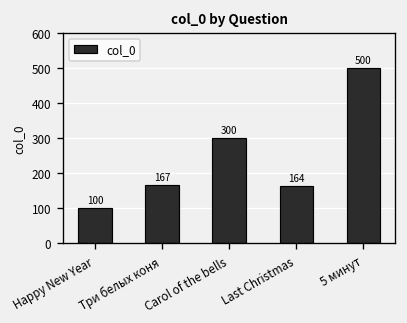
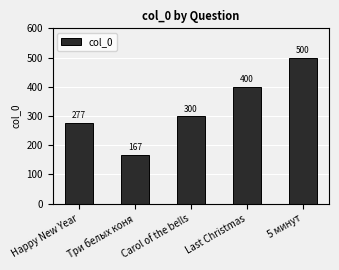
Happy New Year: 100 -> 277
Last Christmas: 164 -> 400
